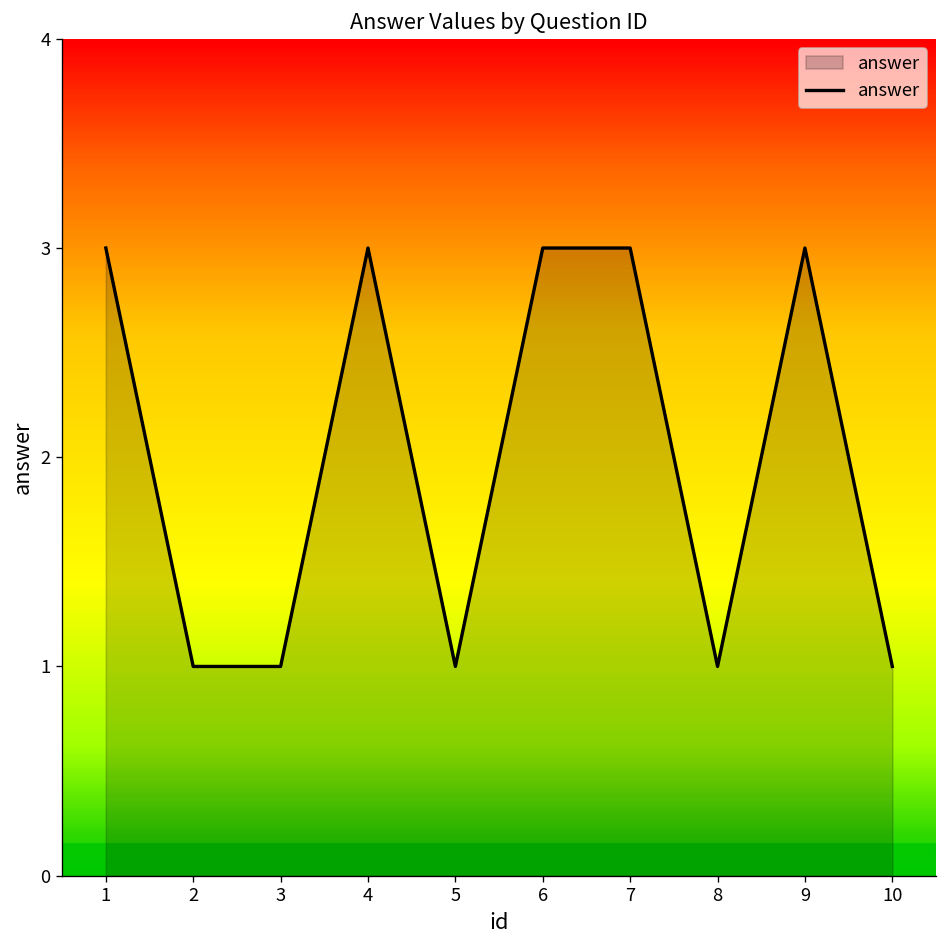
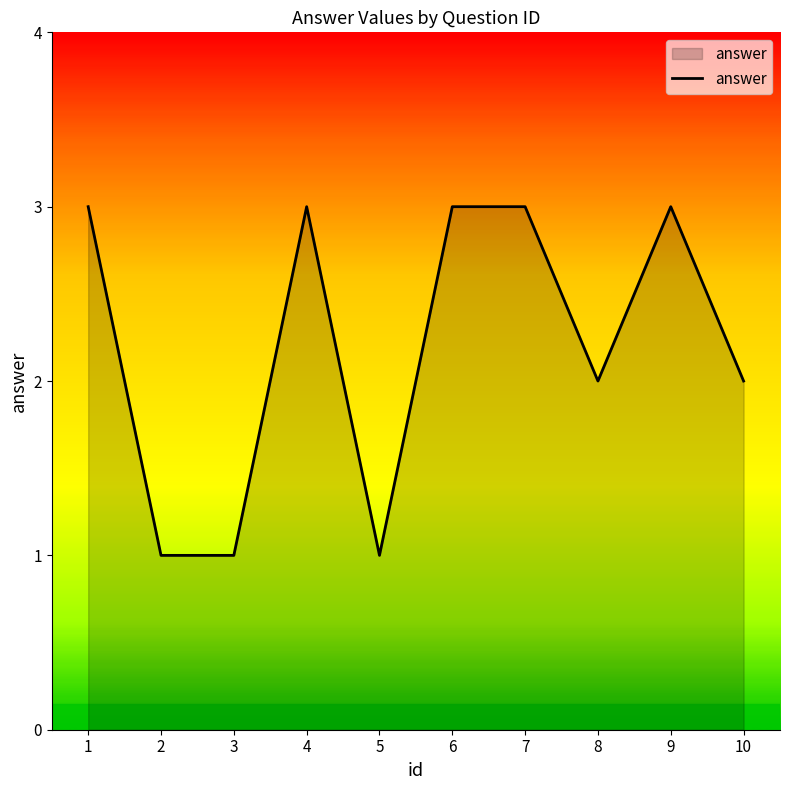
8: 1 -> 2
10: 1 -> 2
